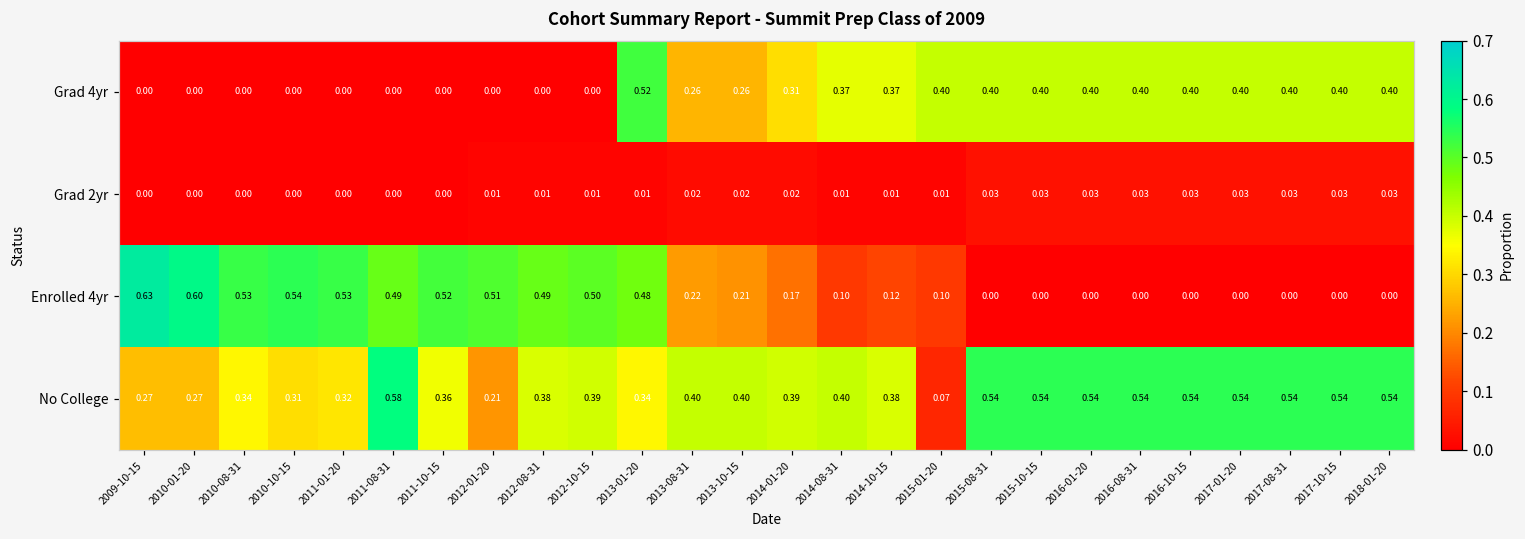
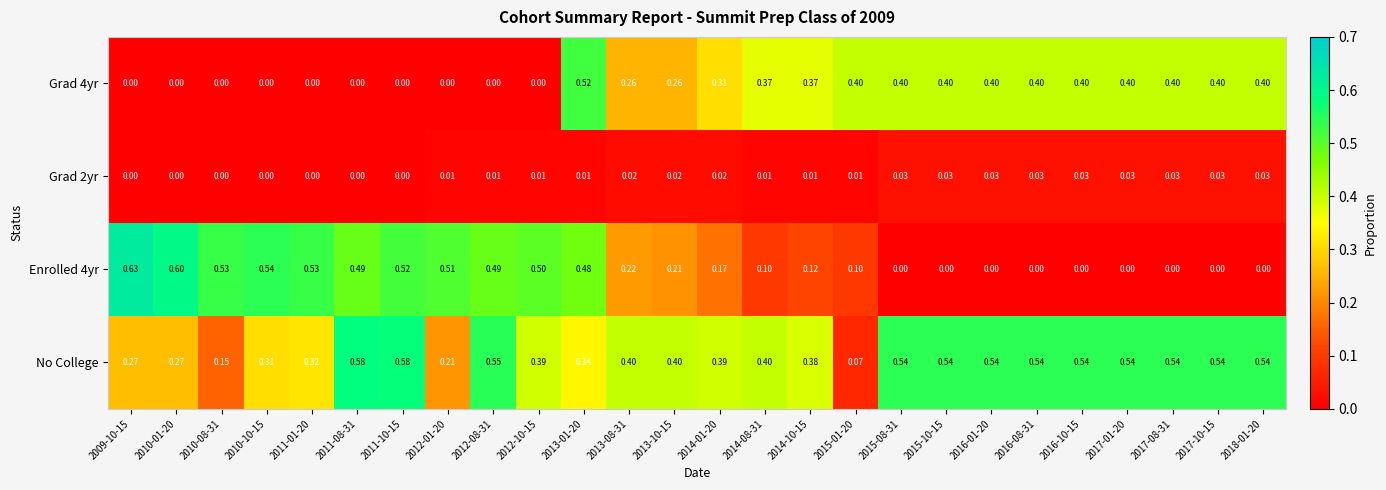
No College, 2010-08-31: 0.34 -> 0.15
No College, 2011-10-15: 0.36 -> 0.58
No College, 2012-08-31: 0.38 -> 0.55
